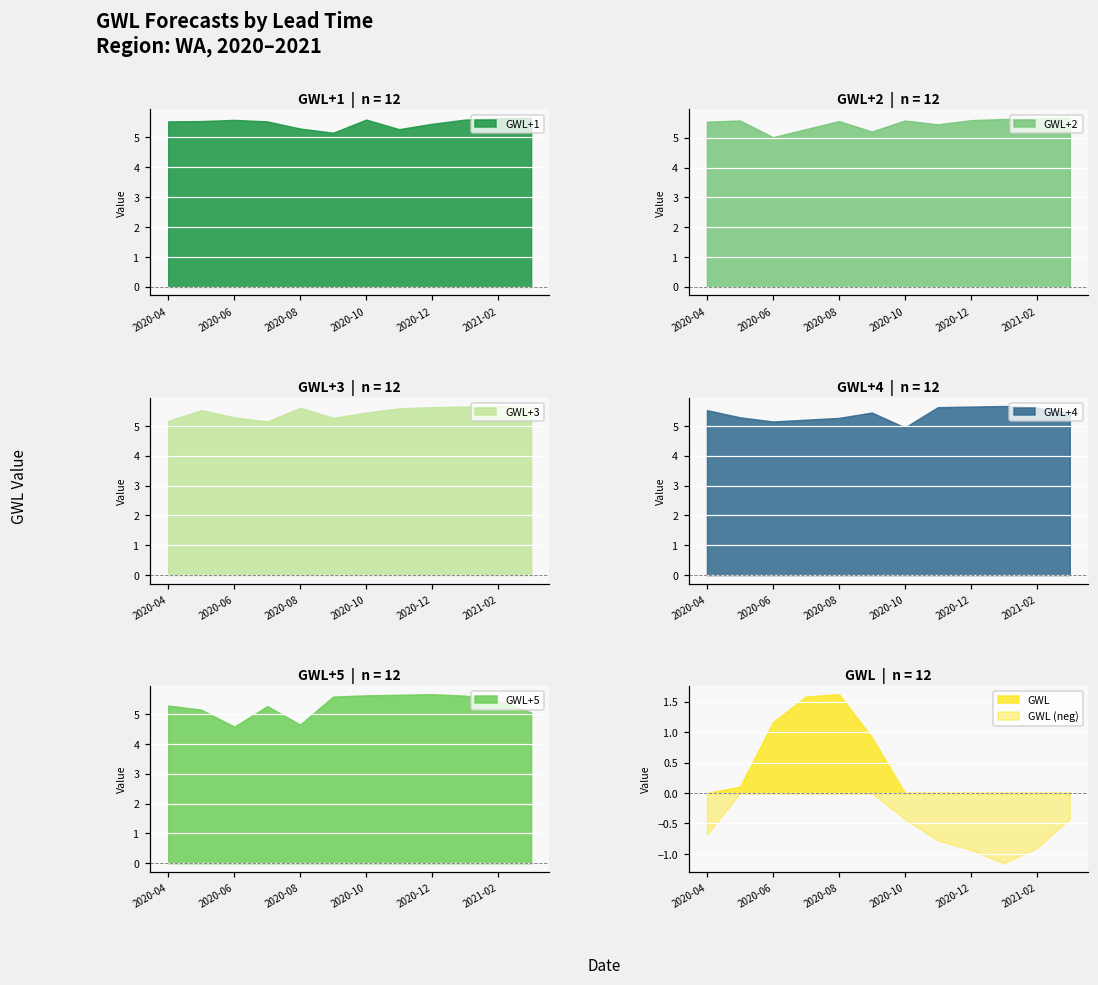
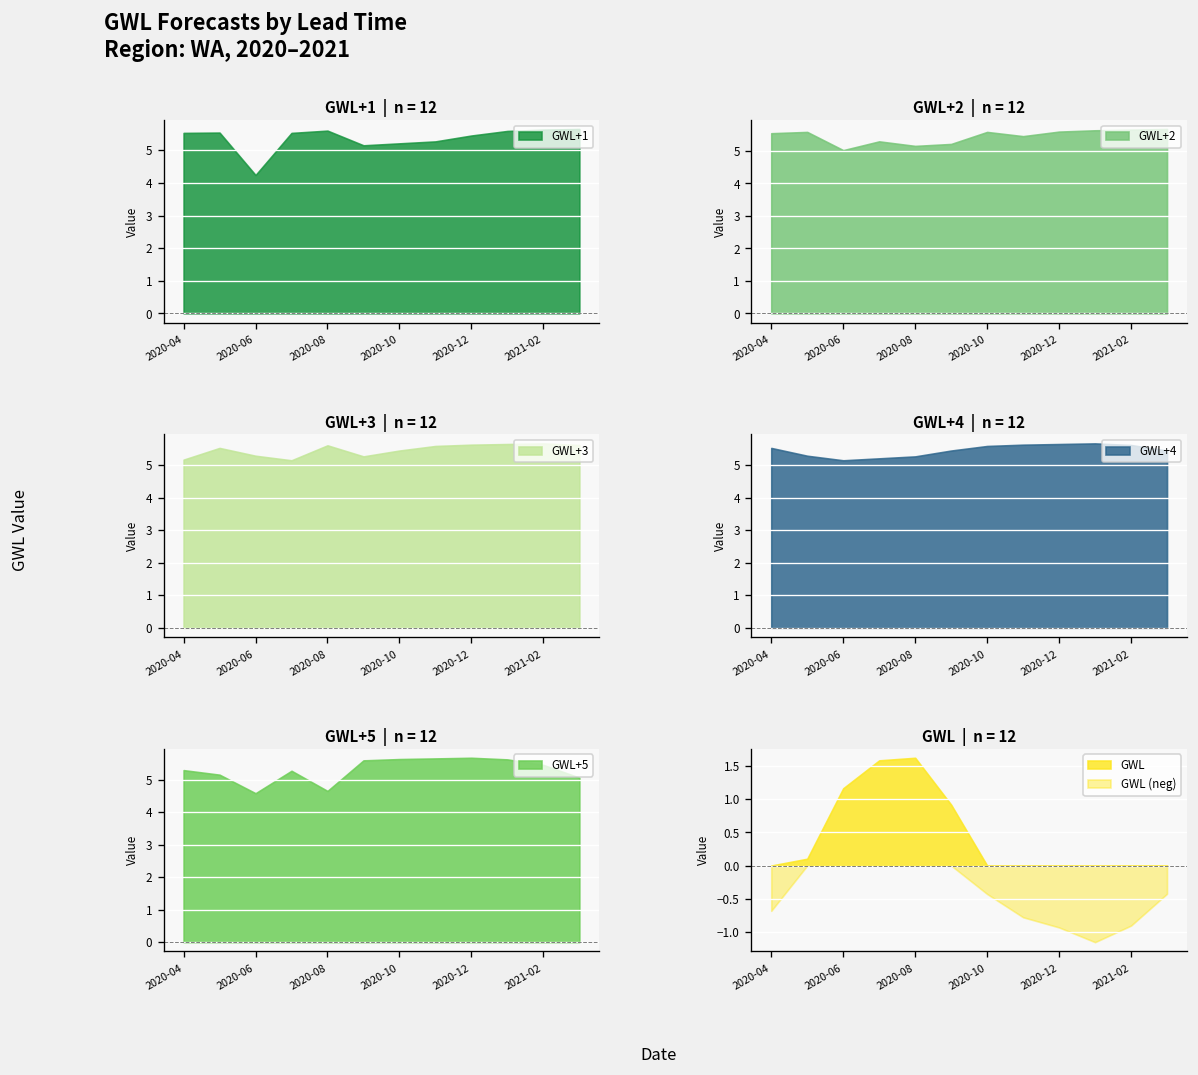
GWL+1 | n = 12, 2020-06: 5.6 -> 4.2
GWL+1 | n = 12, 2020-08: 5.3 -> 5.6
GWL+1 | n = 12, 2020-10: 5.6 -> 5.2
GWL+2 | n = 12, 2020-08: 5.6 -> 5.2
GWL+4 | n = 12, 2020-10: 5.0 -> 5.6
